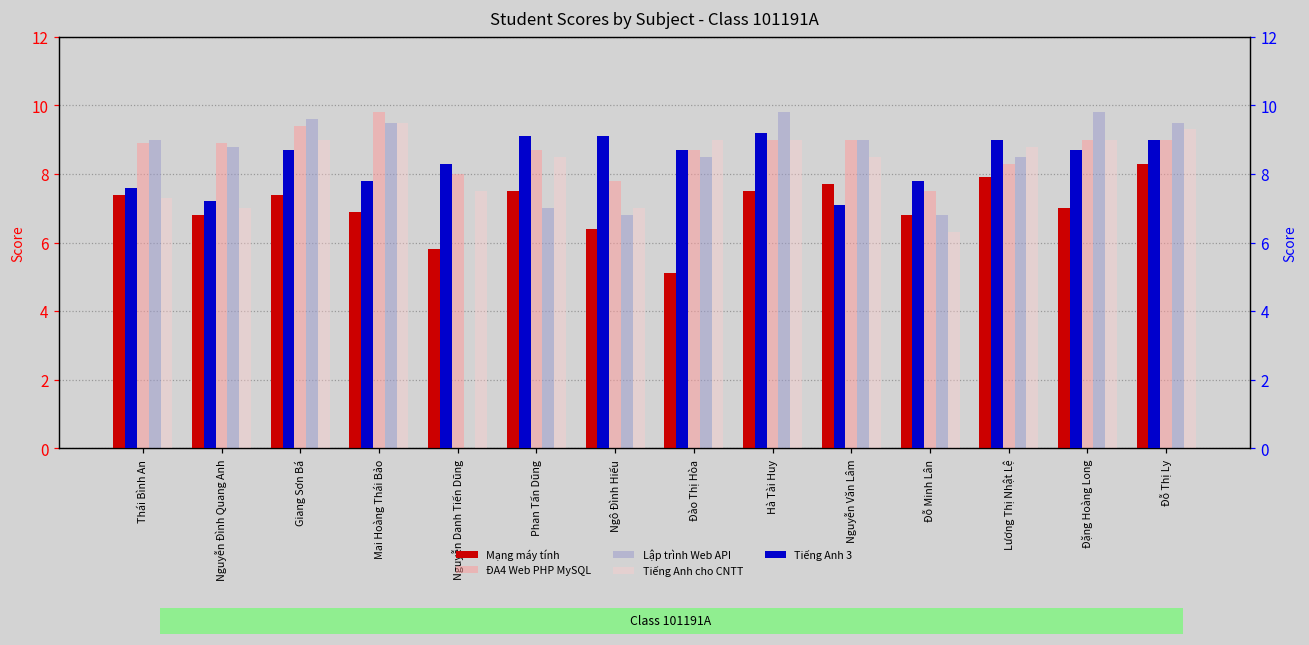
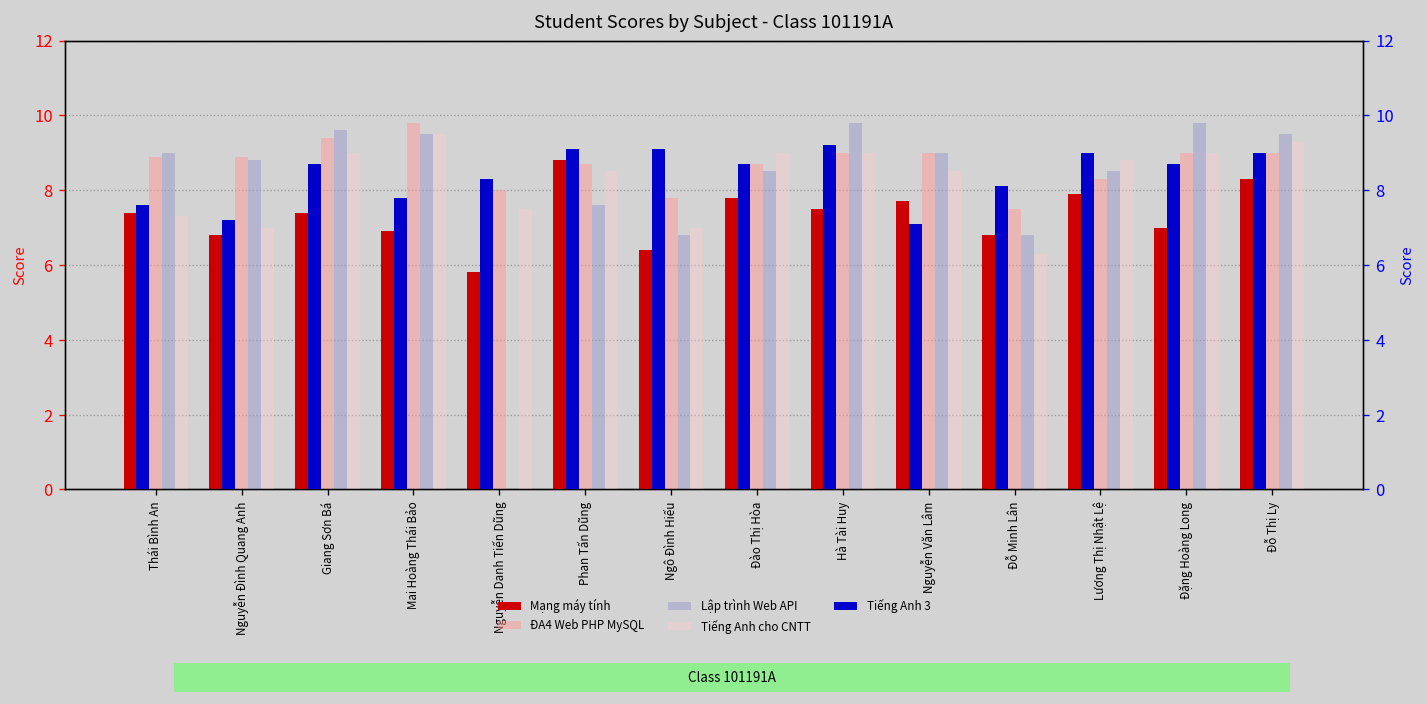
Mạng máy tính, Phan Tấn Dũng: 7.5 -> 8.8
Lập trình Web API, Phan Tấn Dũng: 7.0 -> 7.6
Mạng máy tính, Đào Thị Hòa: 5.1 -> 7.8
Tiếng Anh 3, Đỗ Minh Lân: 7.8 -> 8.1
